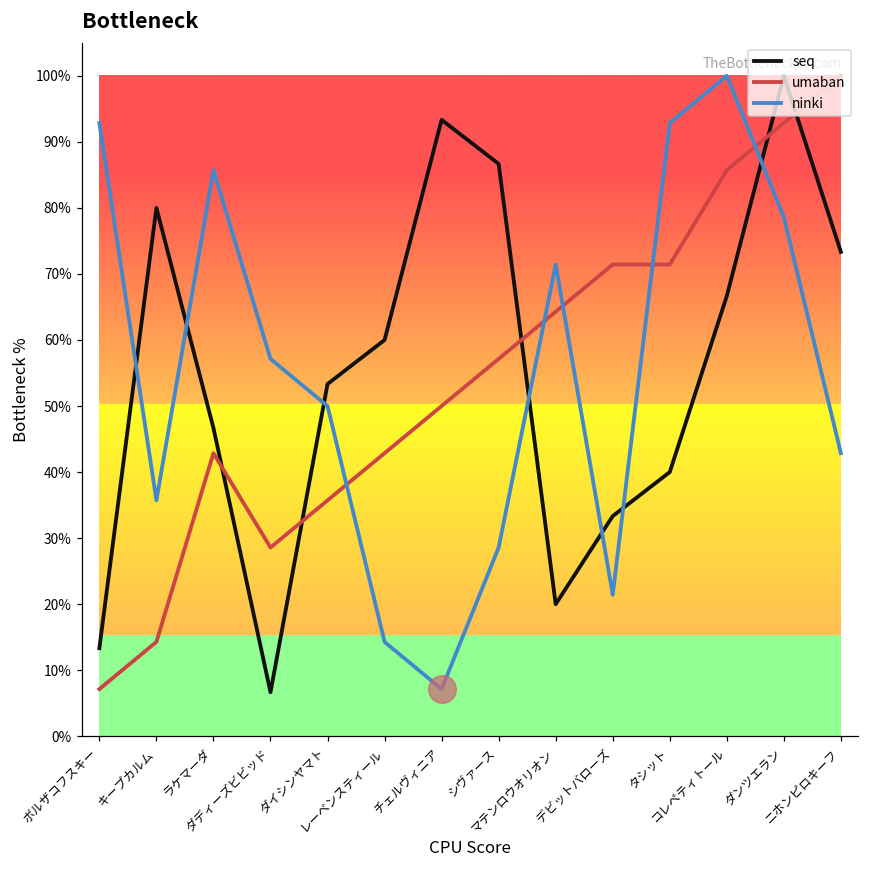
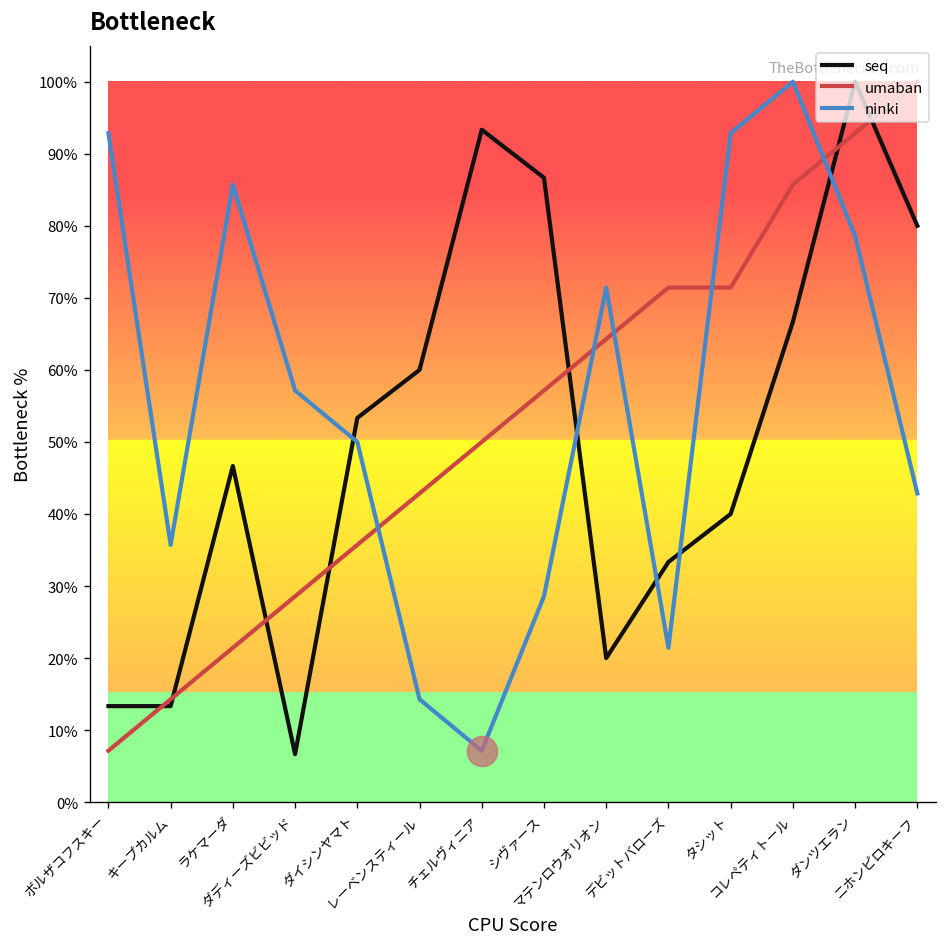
seq, キープカルム: 80% -> 13%
umaban, ラケマーダ: 43% -> 21%
seq, ニホンピロキーフ: 73% -> 80%
